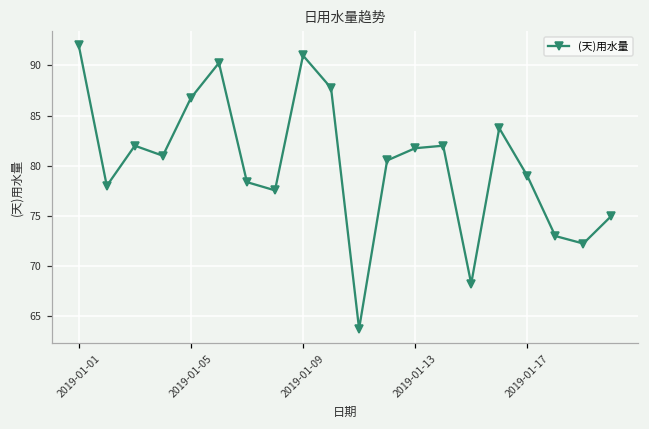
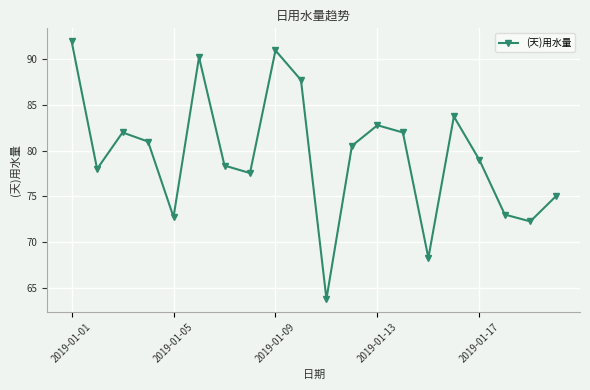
2019-01-05: 87 -> 73
2019-01-13: 82 -> 83
